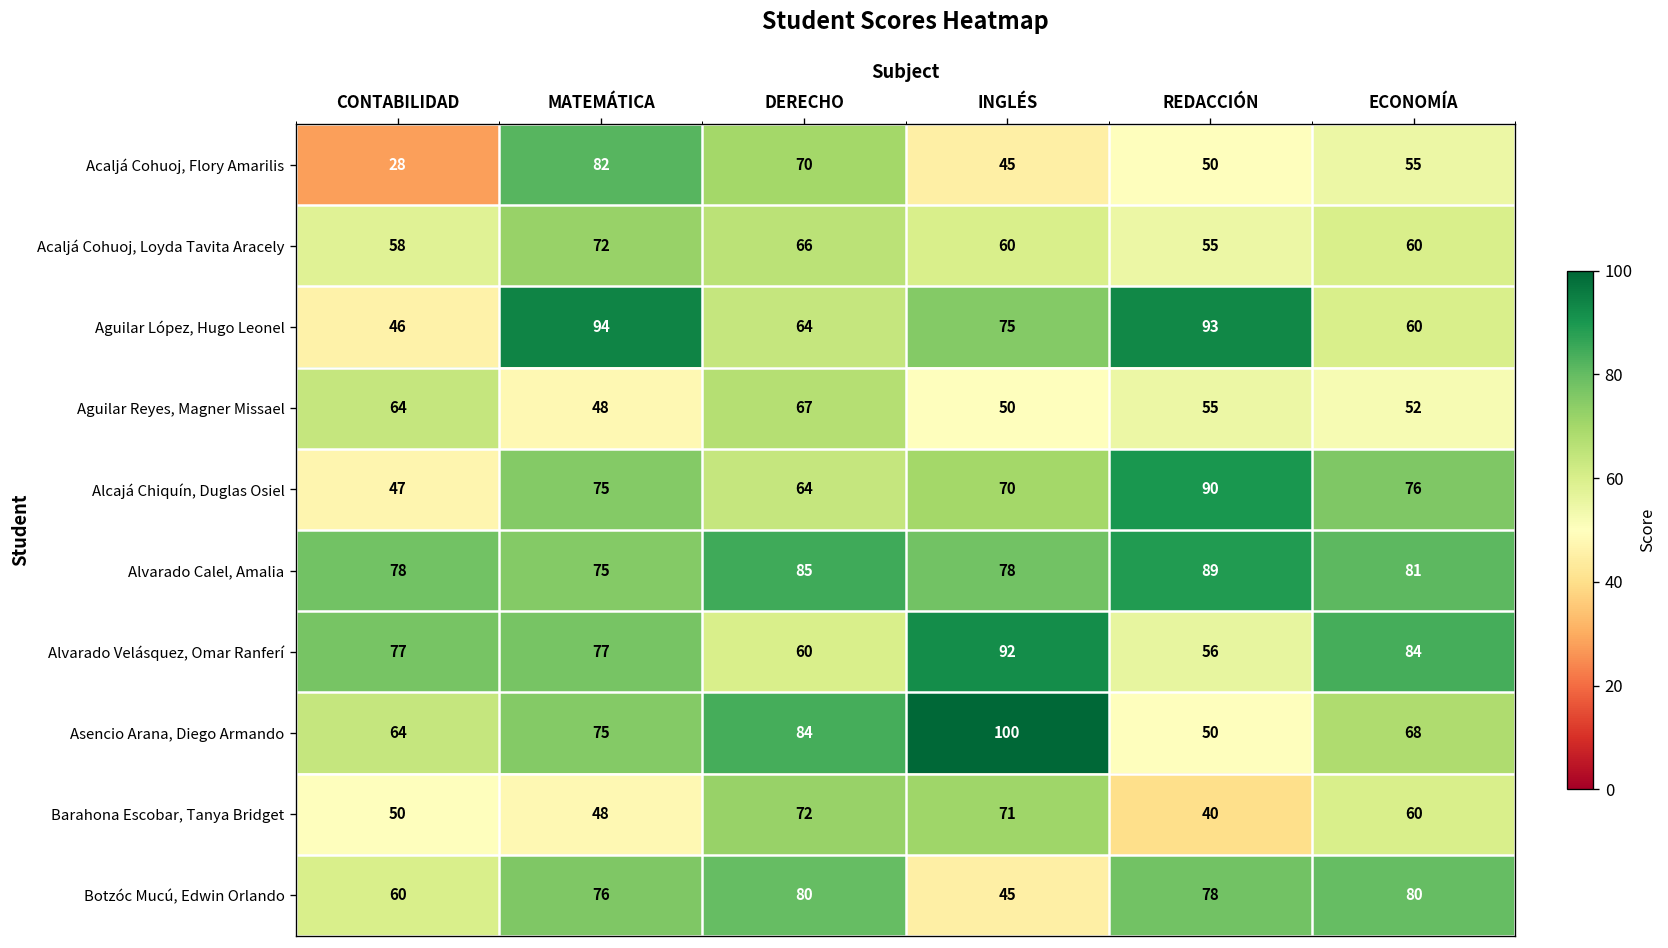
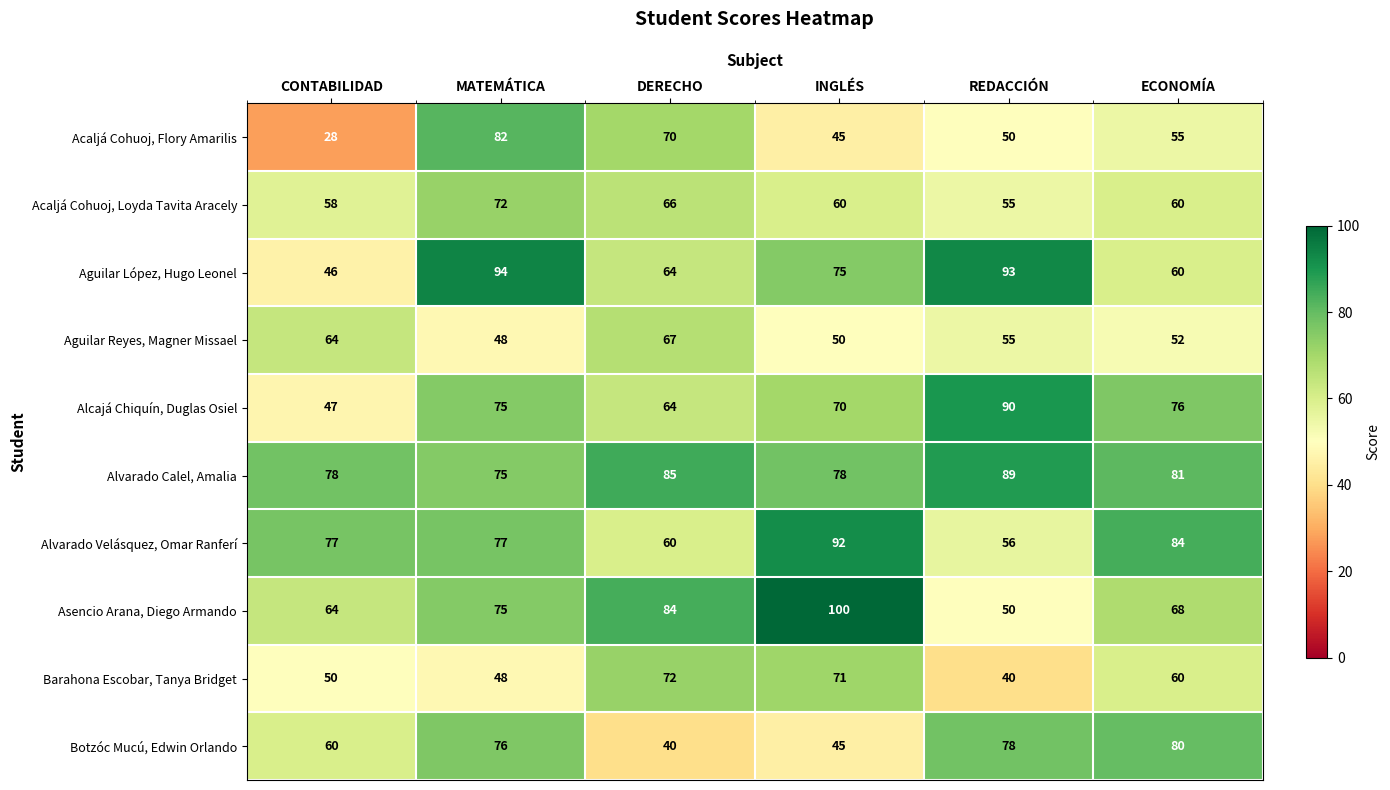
Botzóc Mucú, Edwin Orlando, DERECHO: 80 -> 40
